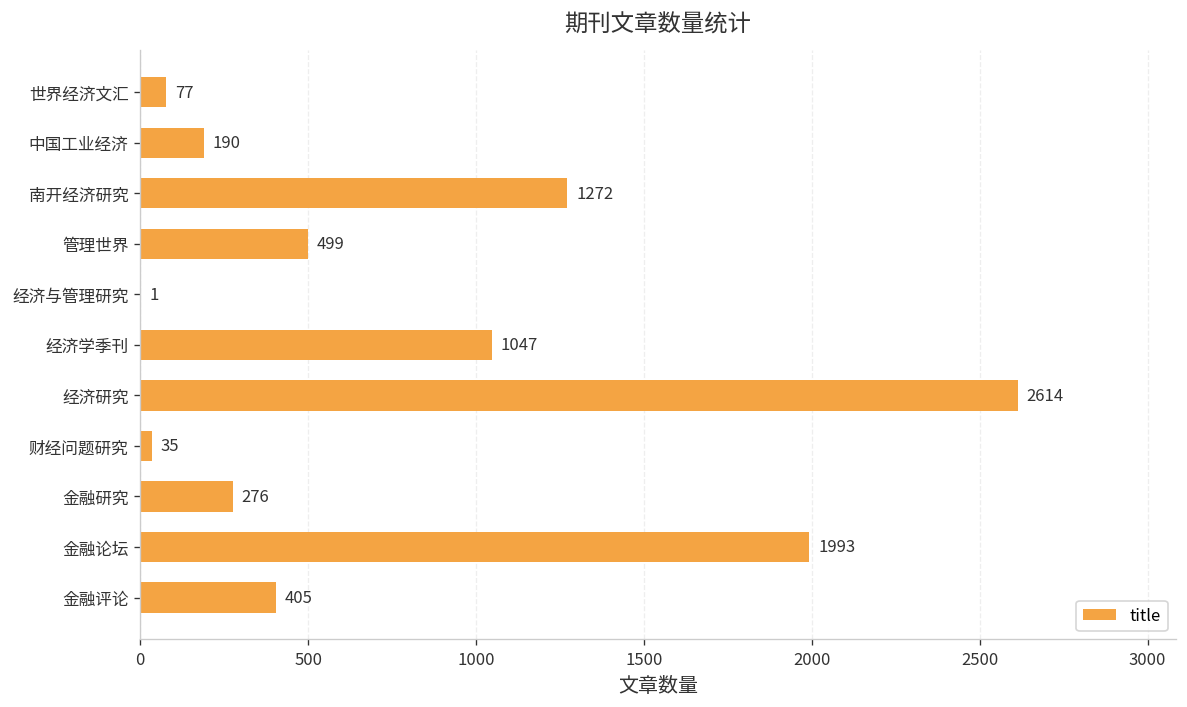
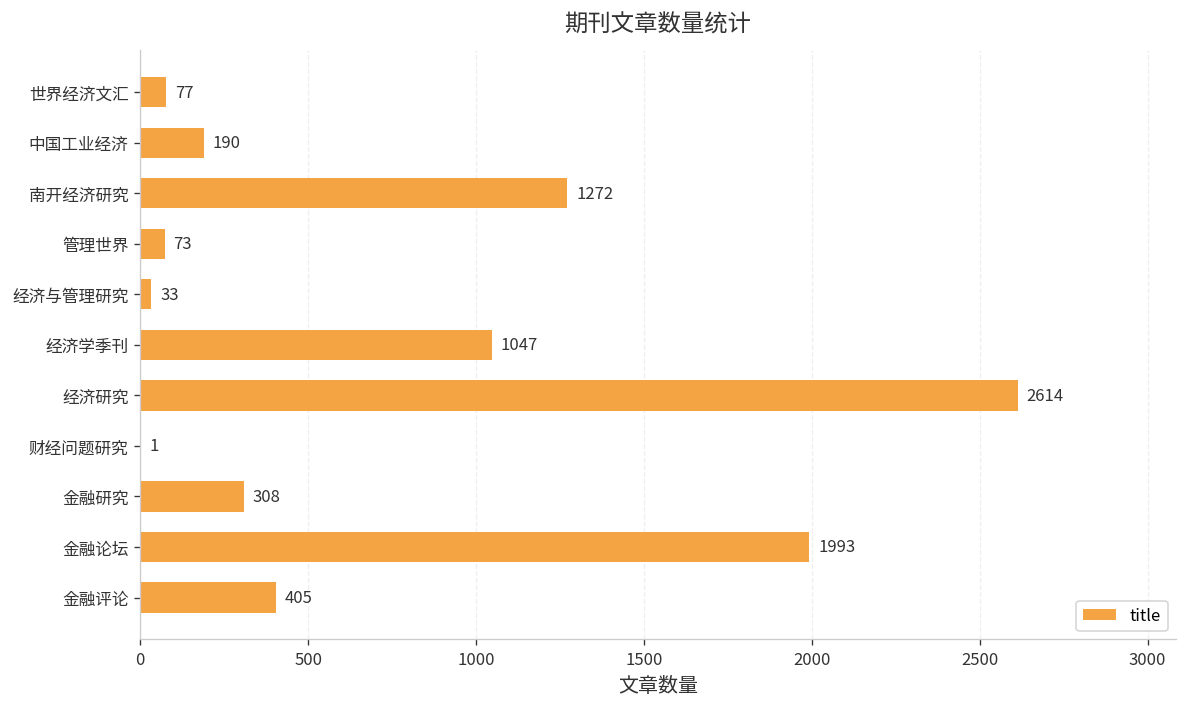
管理世界: 499 -> 73
经济与管理研究: 1 -> 33
财经问题研究: 35 -> 1
金融研究: 276 -> 308
